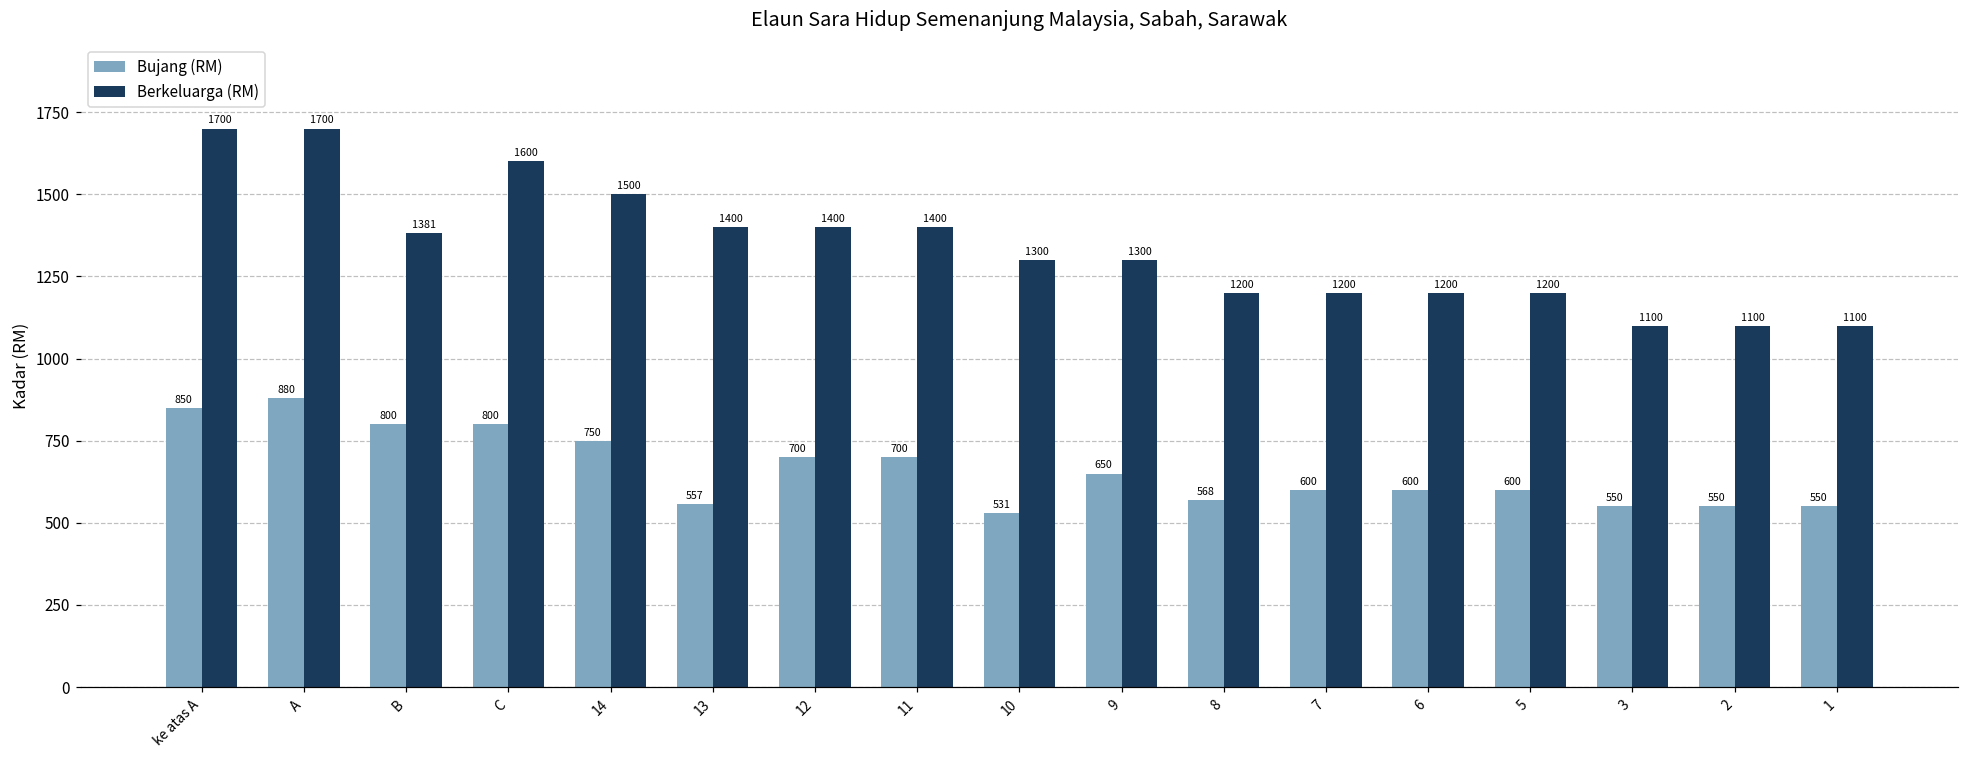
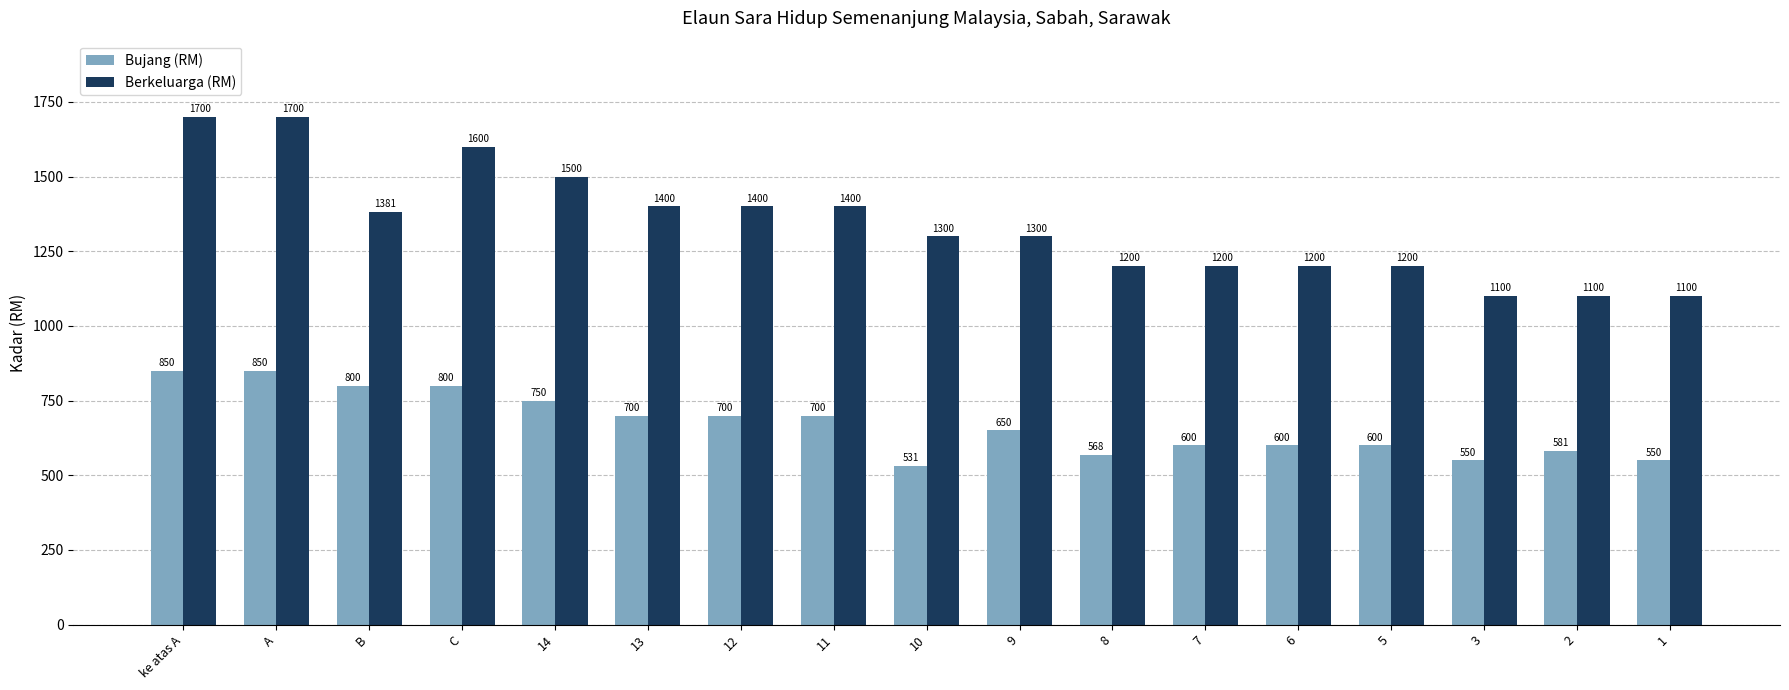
Bujang (RM), A: 880 -> 850
Bujang (RM), 13: 557 -> 700
Bujang (RM), 2: 550 -> 581
